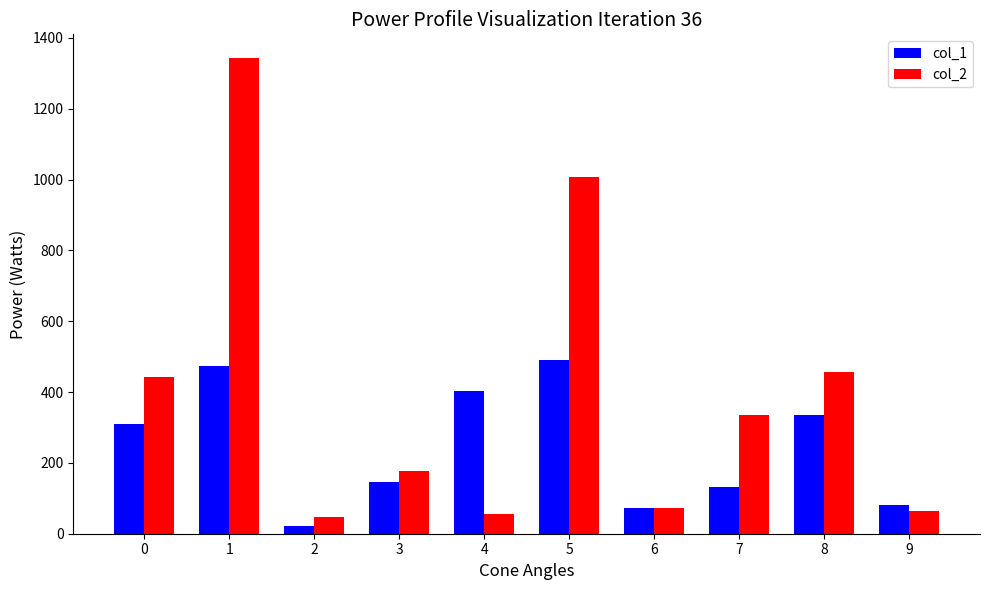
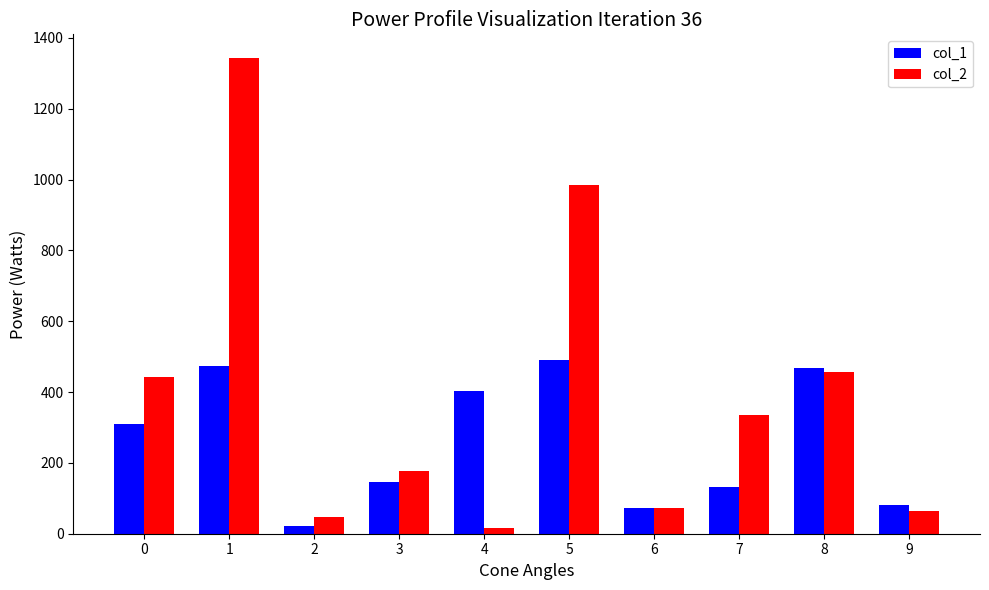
col_2, 4: 60 -> 20
col_2, 5: 1010 -> 980
col_1, 8: 340 -> 470
